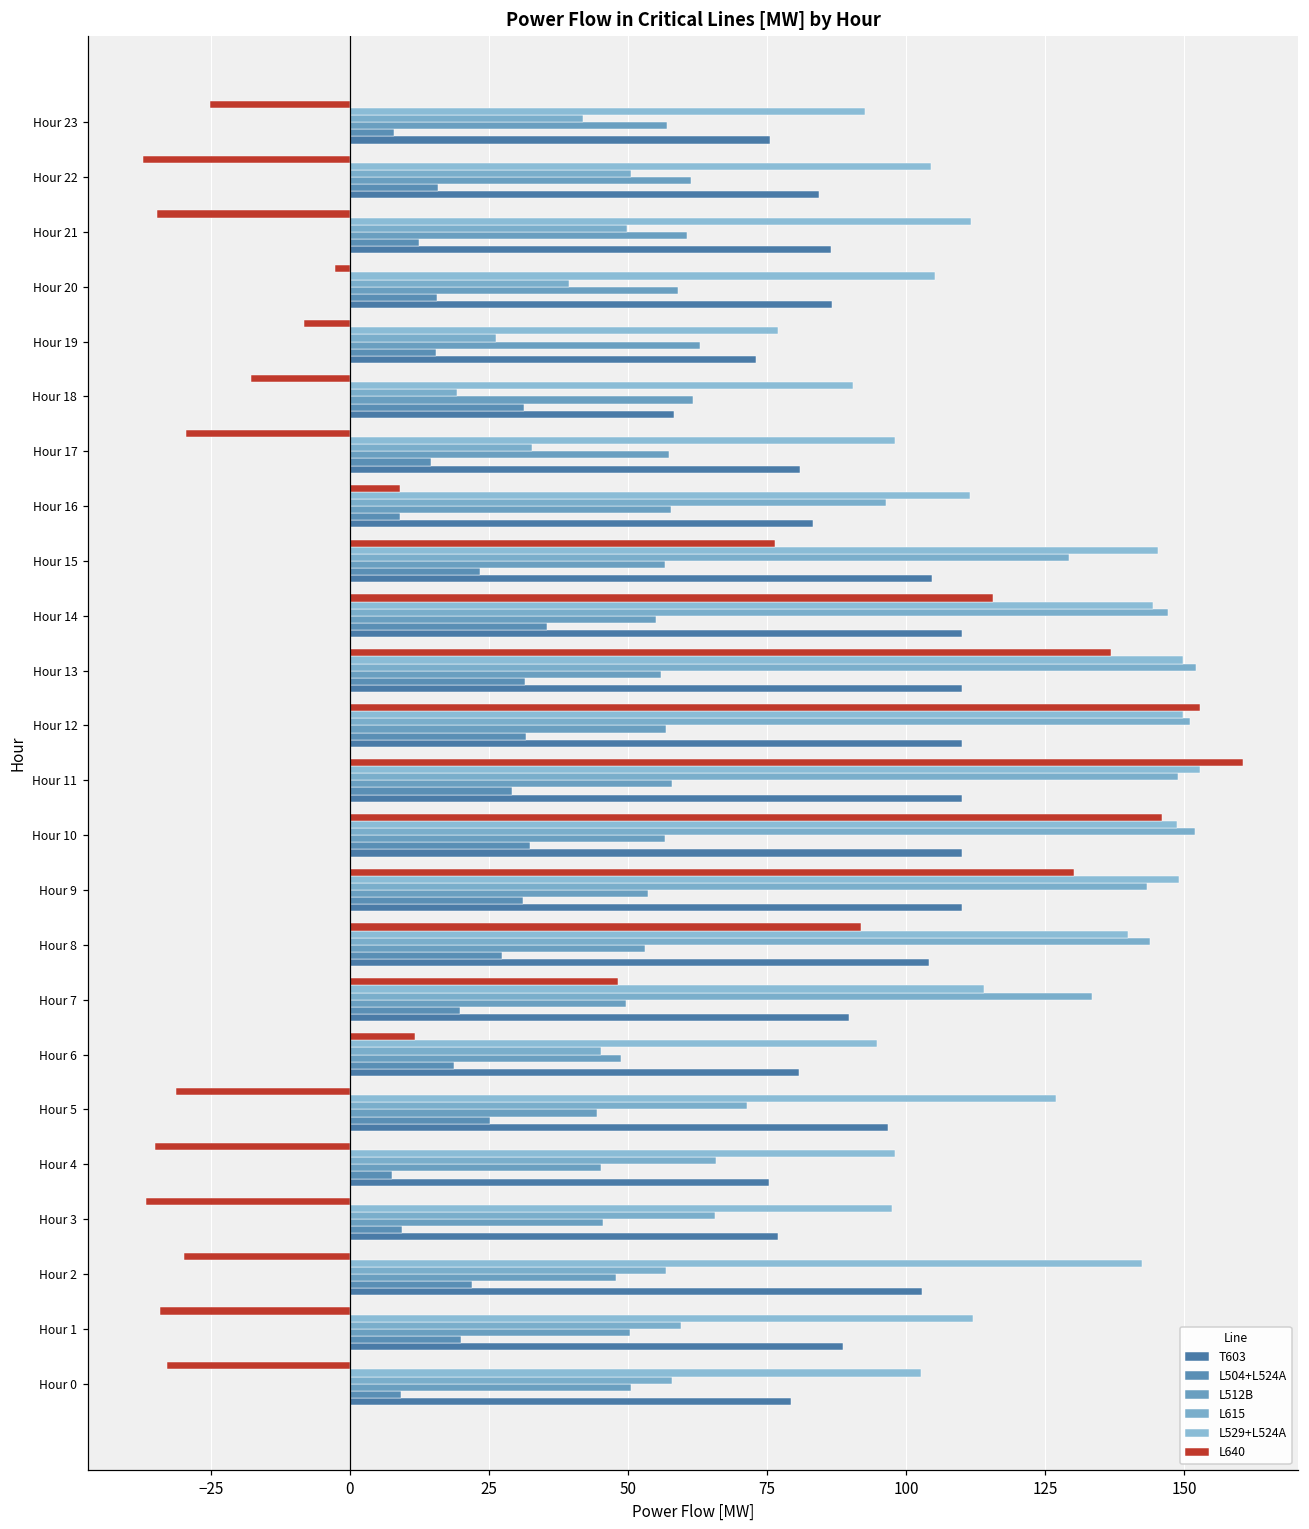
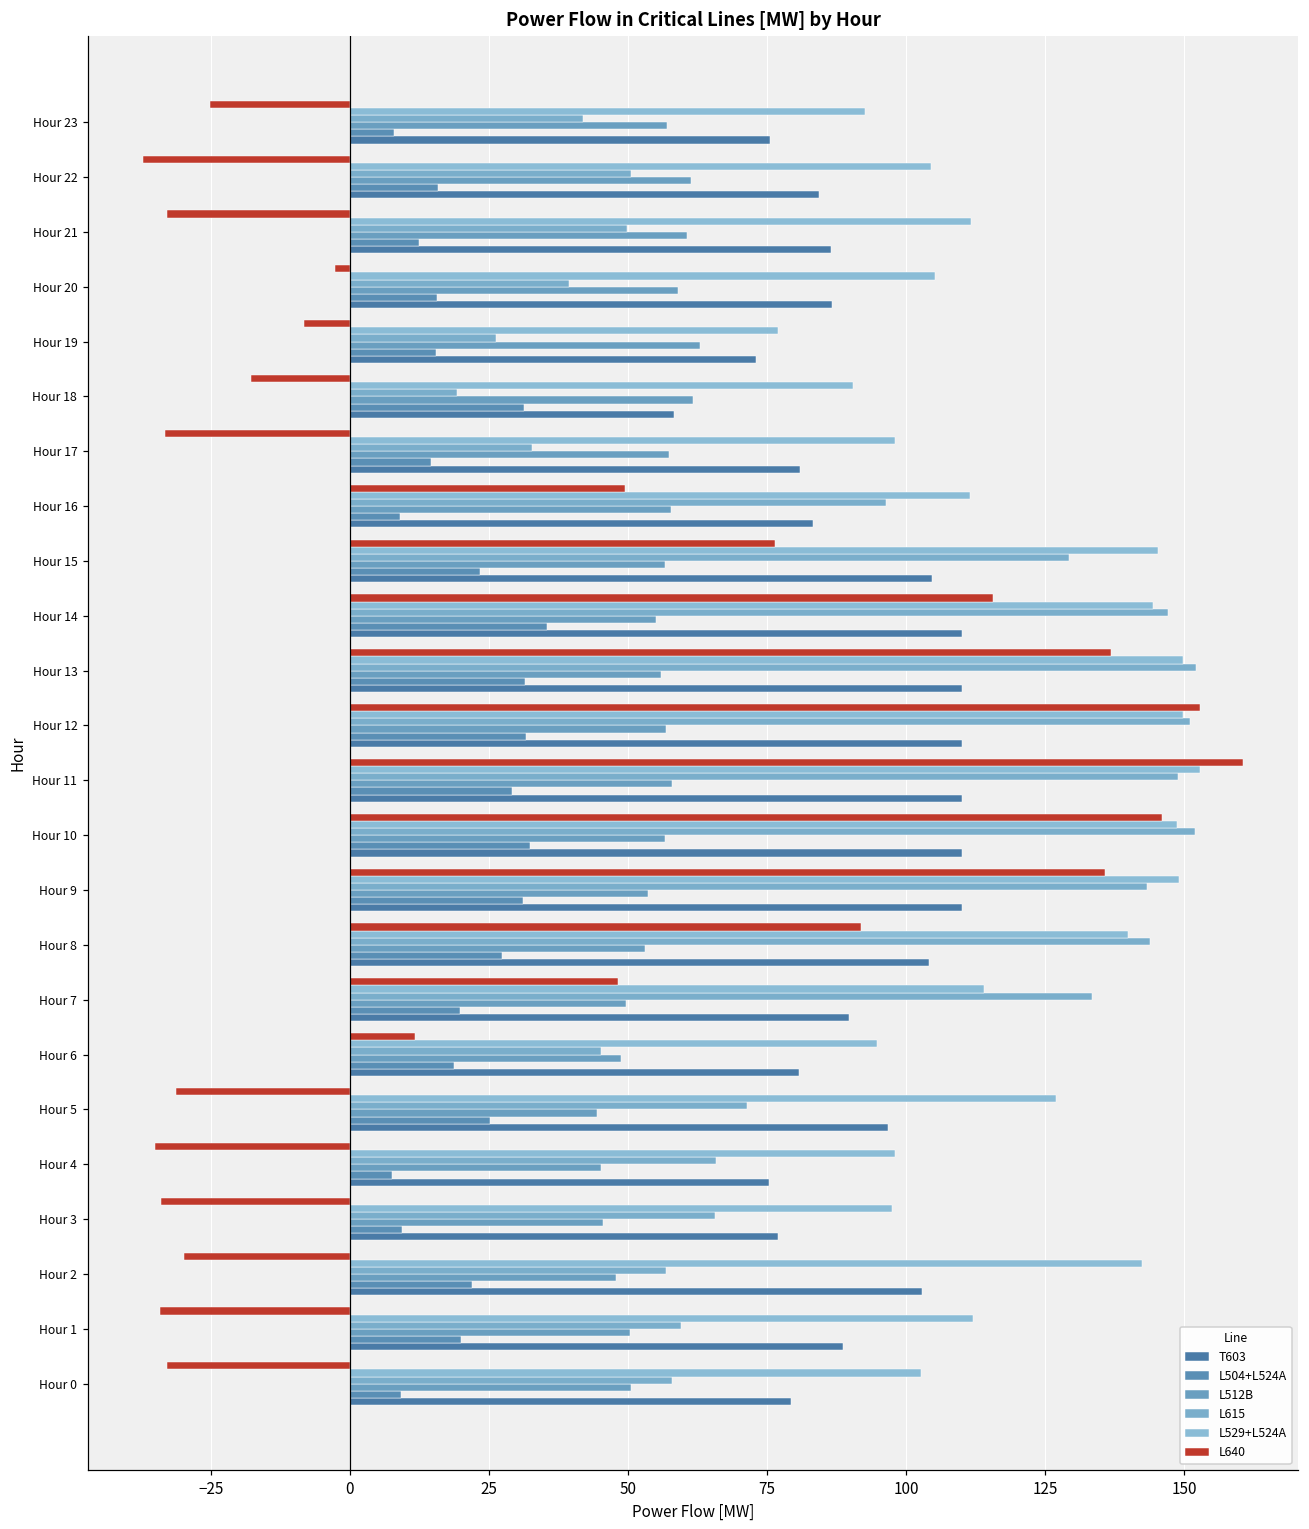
L640, Hour 21: -35 -> -33
L640, Hour 17: -29 -> -33
L640, Hour 16: 9 -> 50
L640, Hour 9: 130 -> 136
L640, Hour 3: -37 -> -34
